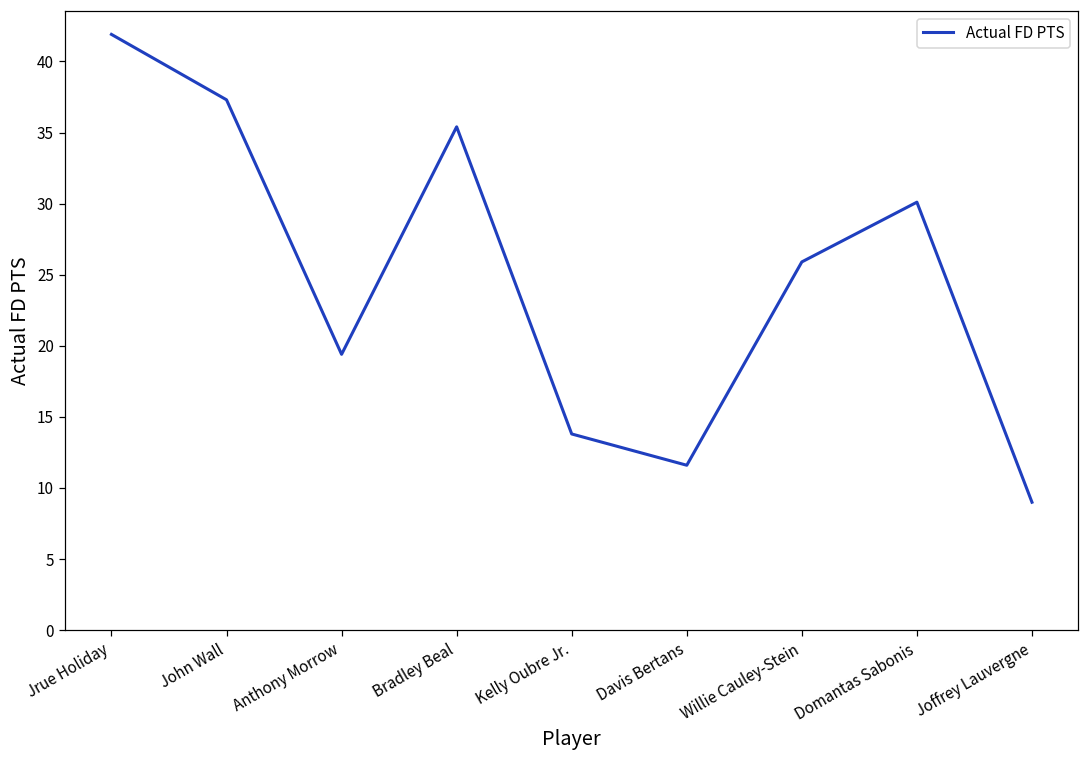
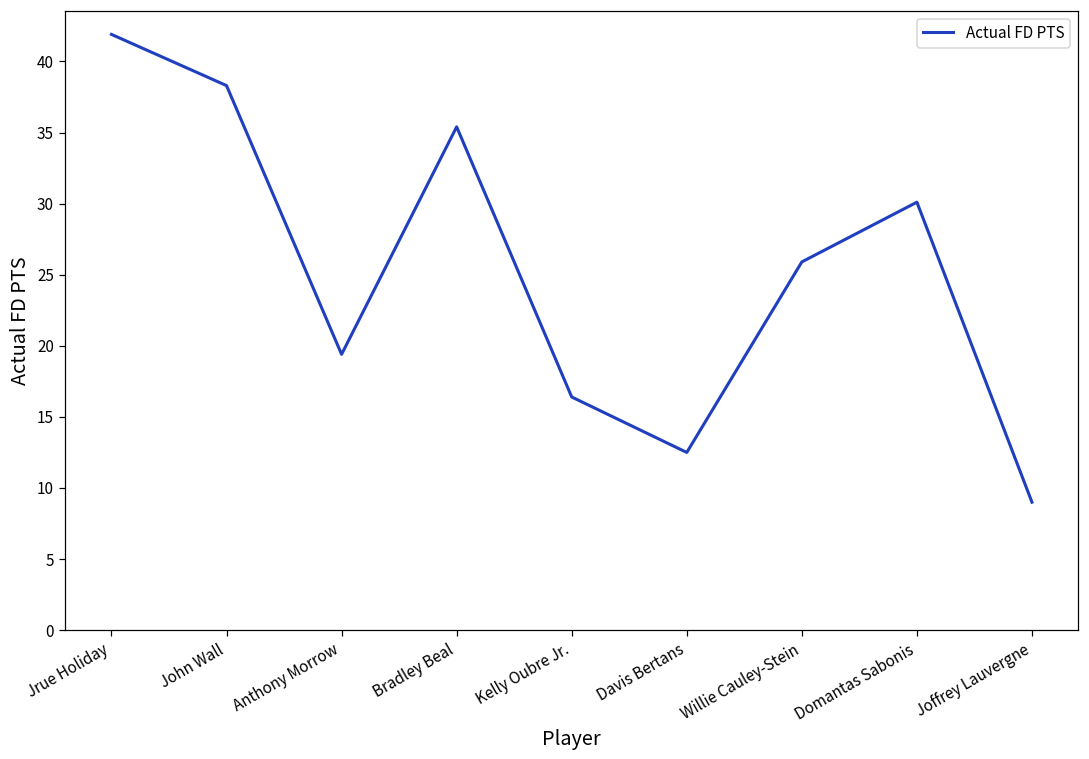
John Wall: 37.3 -> 38.3
Kelly Oubre Jr.: 13.8 -> 16.4
Davis Bertans: 11.6 -> 12.5
